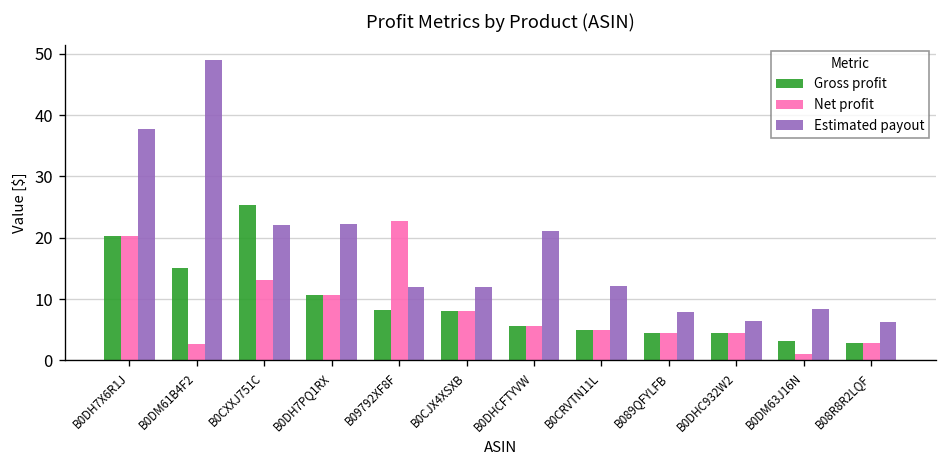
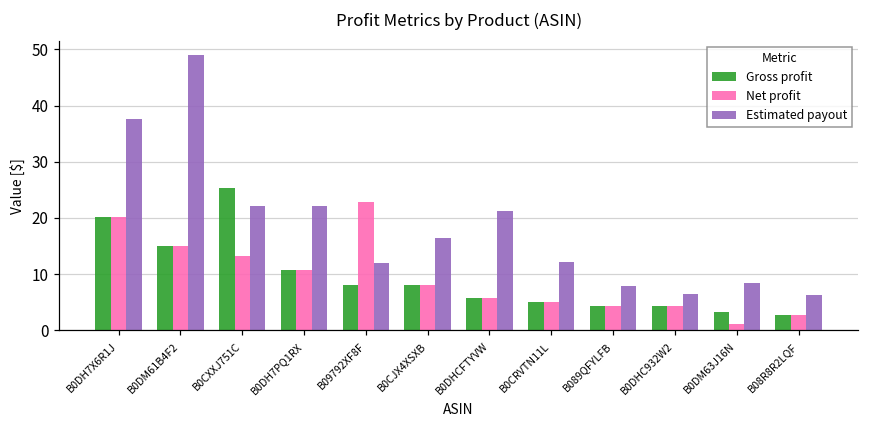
Net profit, B0DM61B4F2: 3 -> 15
Estimated payout, B0CJX4XSXB: 12 -> 16
